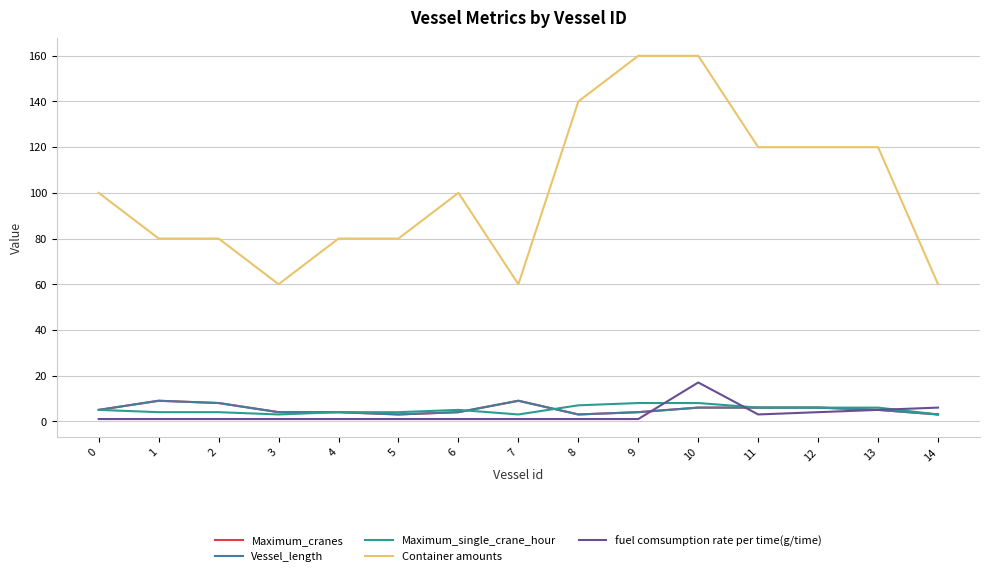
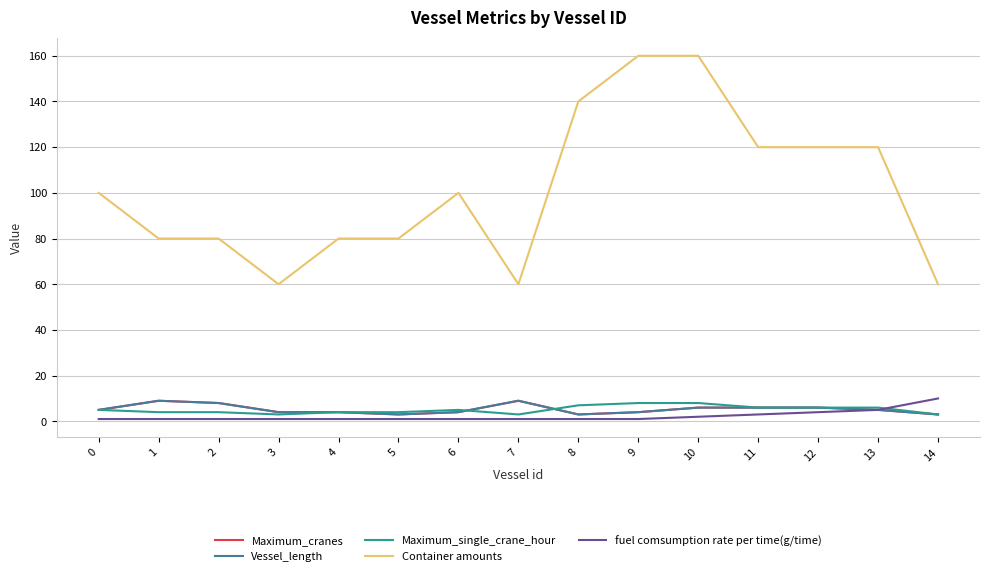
fuel comsumption rate per time(g/time), 10: 17 -> 2
fuel comsumption rate per time(g/time), 14: 6 -> 10
